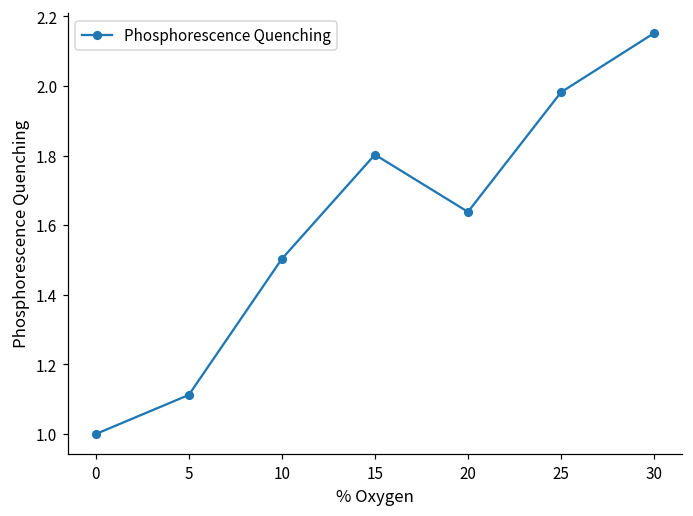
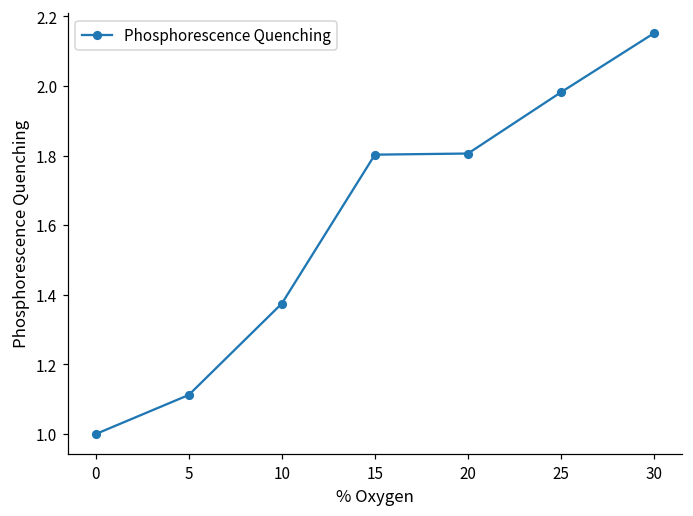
10: 1.50 -> 1.37
20: 1.64 -> 1.81
